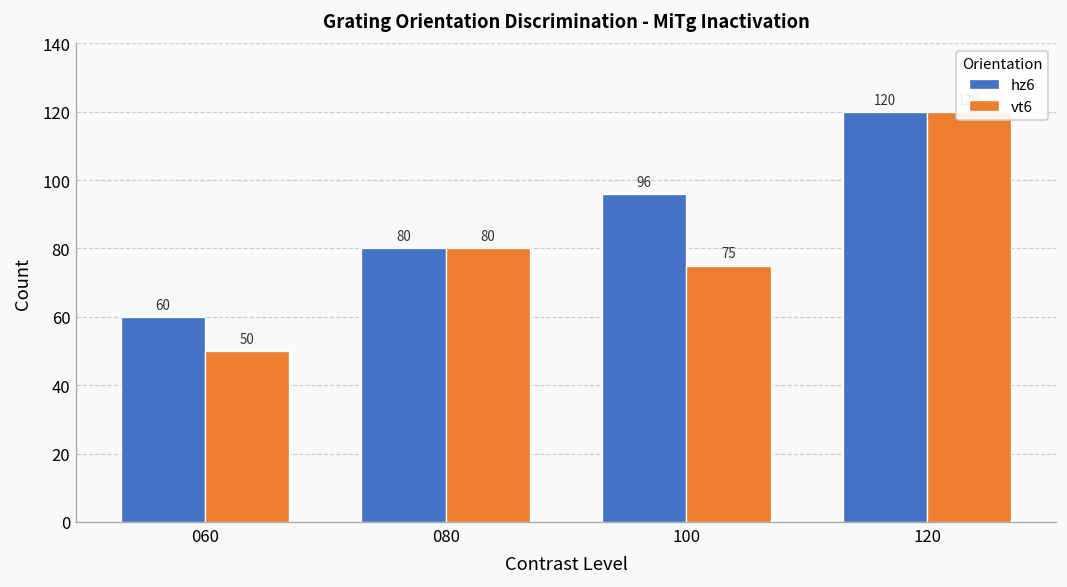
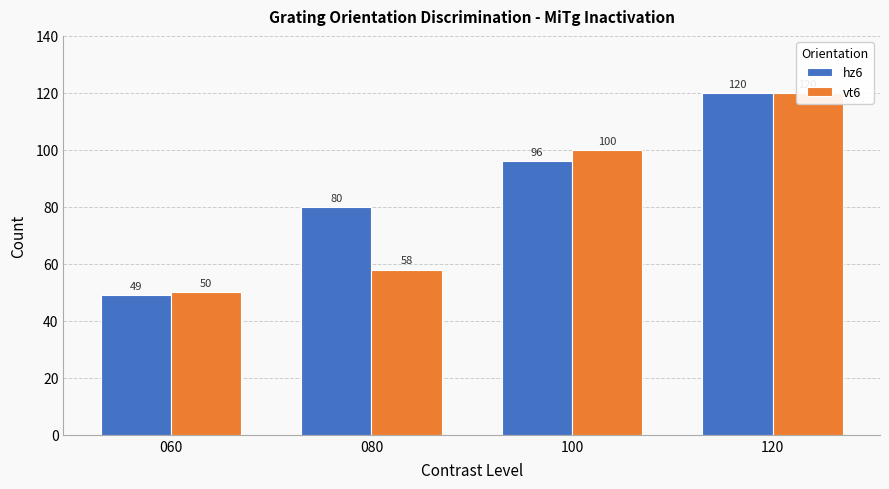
hz6, 060: 60 -> 49
vt6, 080: 80 -> 58
vt6, 100: 75 -> 100
